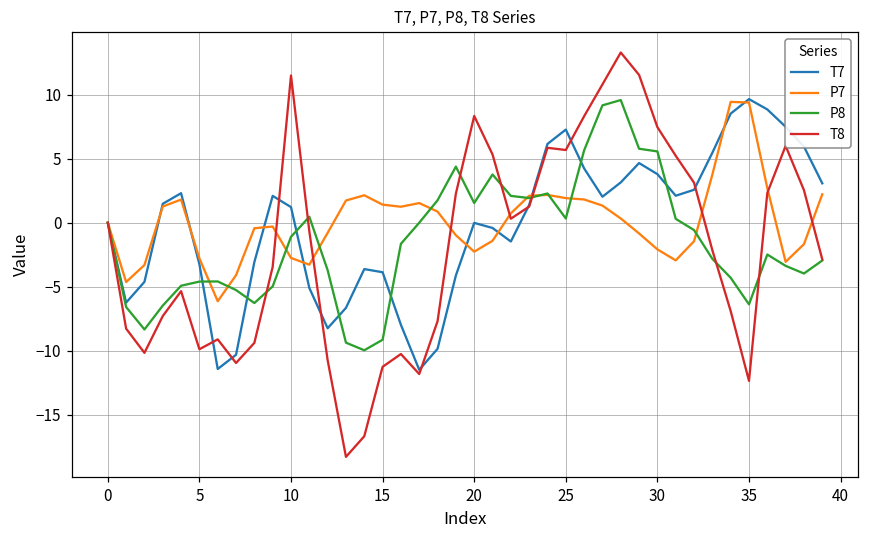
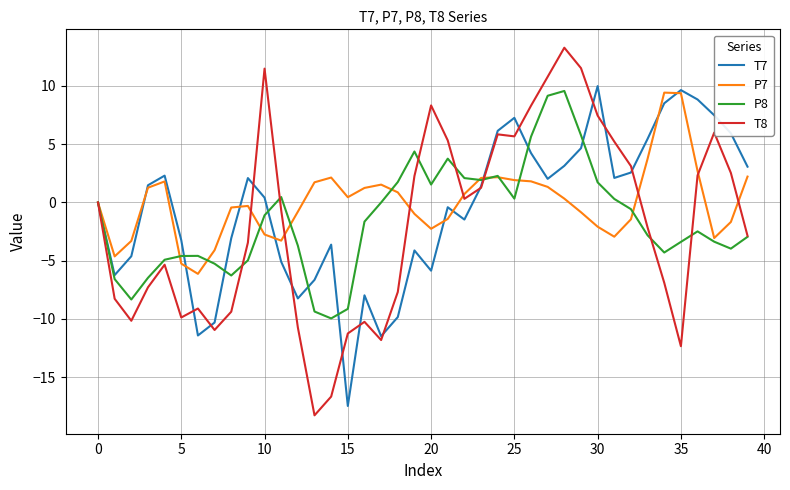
P7, 5: -2.8 -> -5.2
T7, 10: 1.2 -> 0.4
T7, 15: -3.9 -> -17.5
P7, 15: 1.4 -> 0.5
T7, 20: 0.0 -> -5.9
T7, 30: 3.8 -> 10.0
P8, 30: 5.6 -> 1.7
P8, 35: -6.4 -> -3.4
